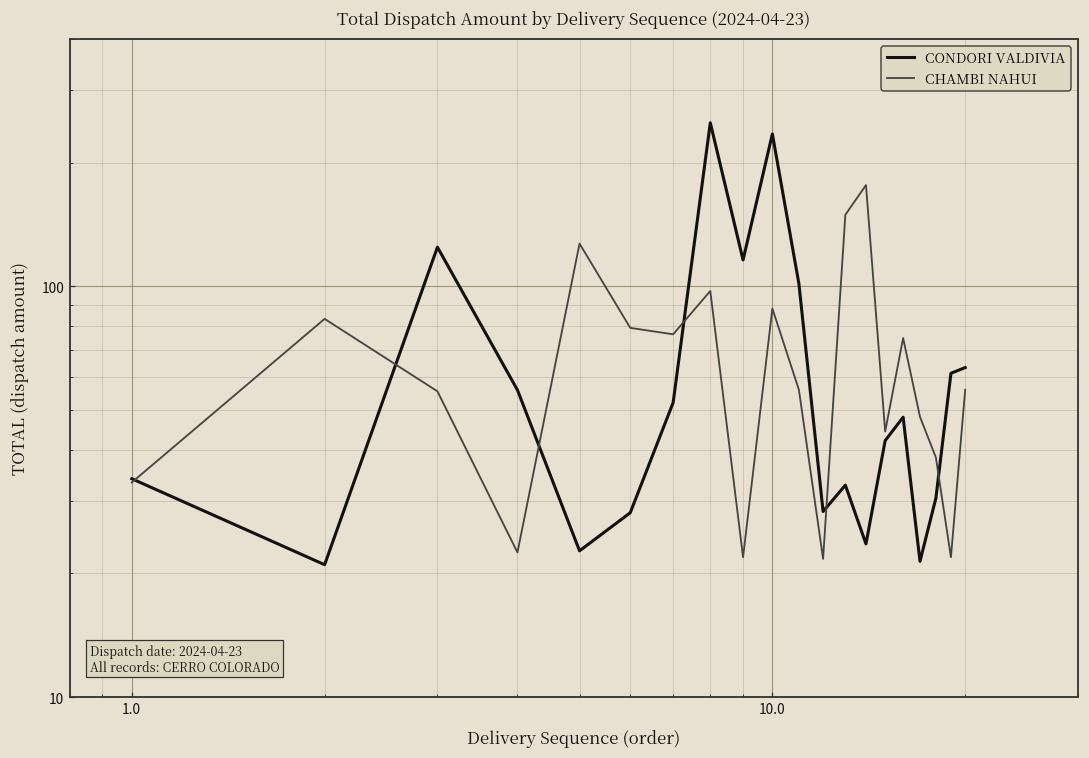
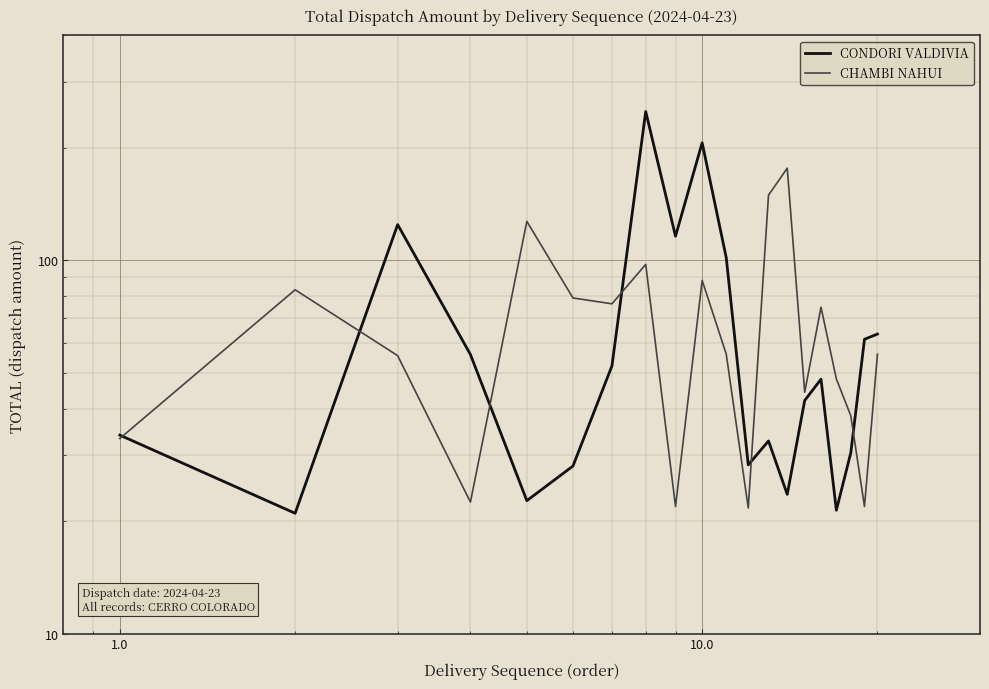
CONDORI VALDIVIA, 10.0: 230 -> 210
